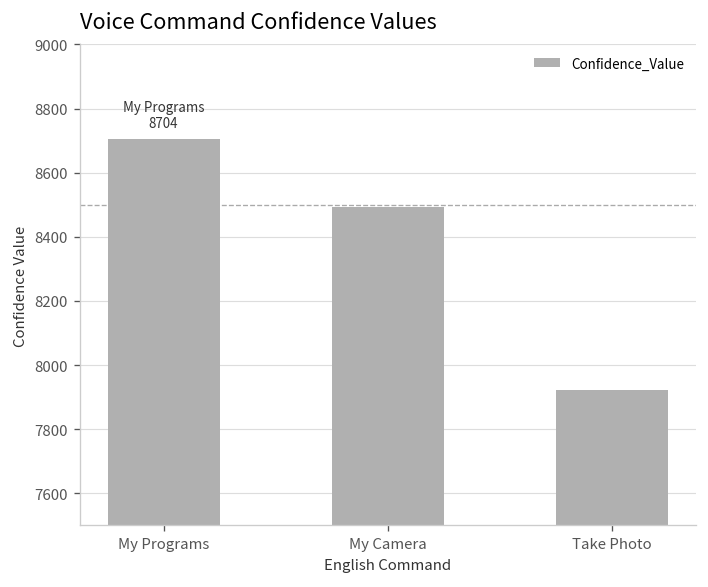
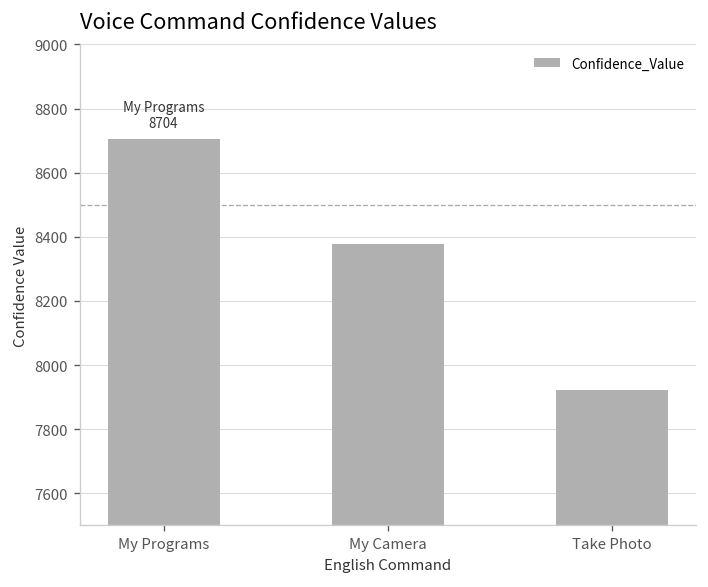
My Camera: 8490 -> 8380
